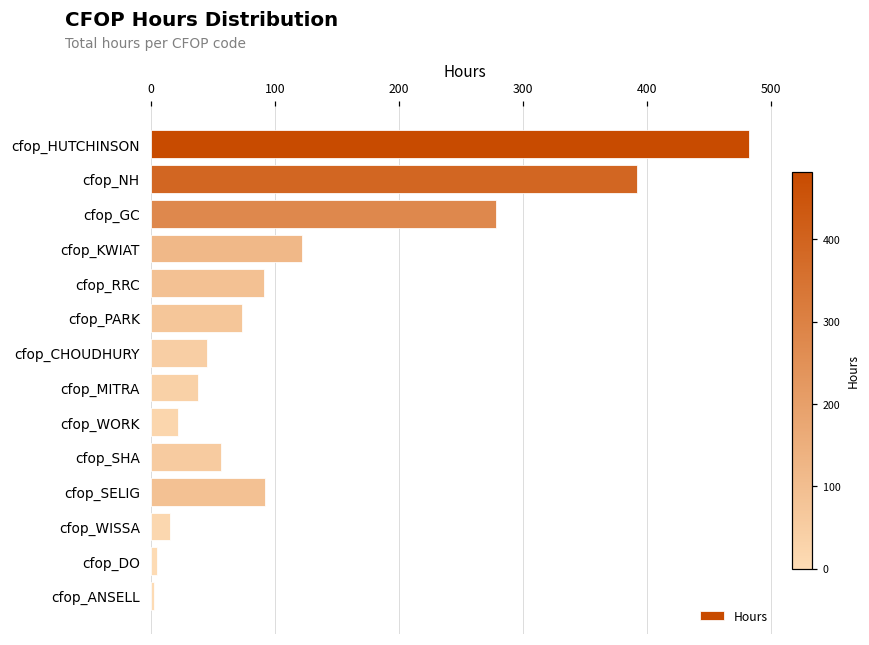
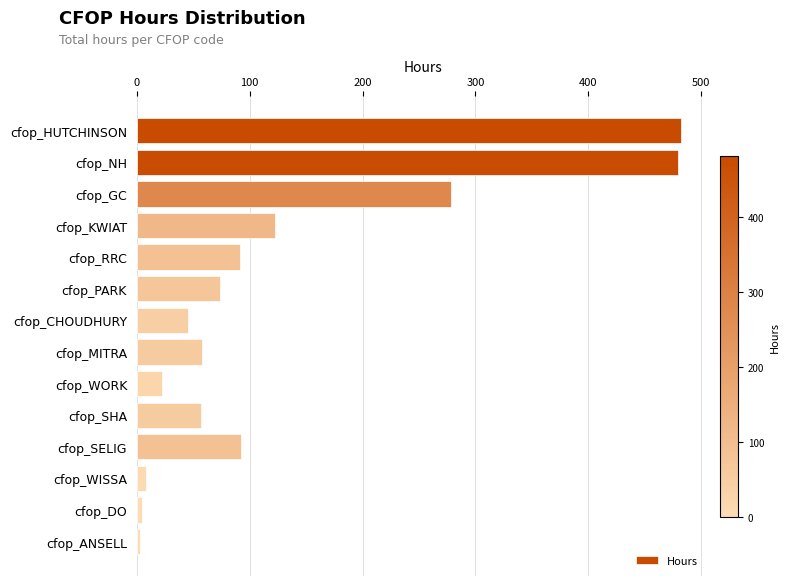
cfop_NH: 392 -> 480
cfop_MITRA: 38 -> 58
cfop_WISSA: 16 -> 8
